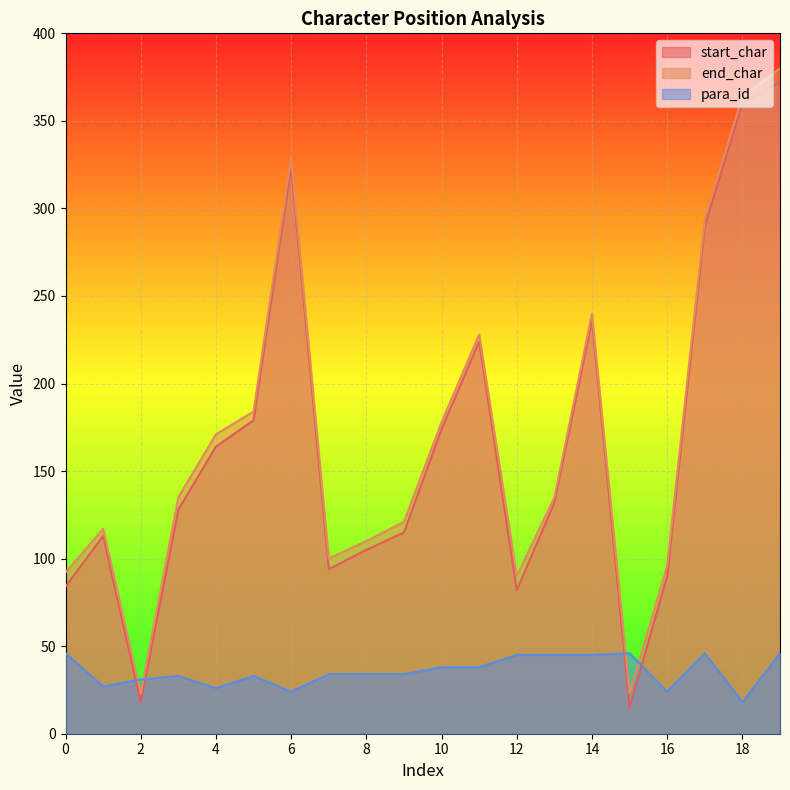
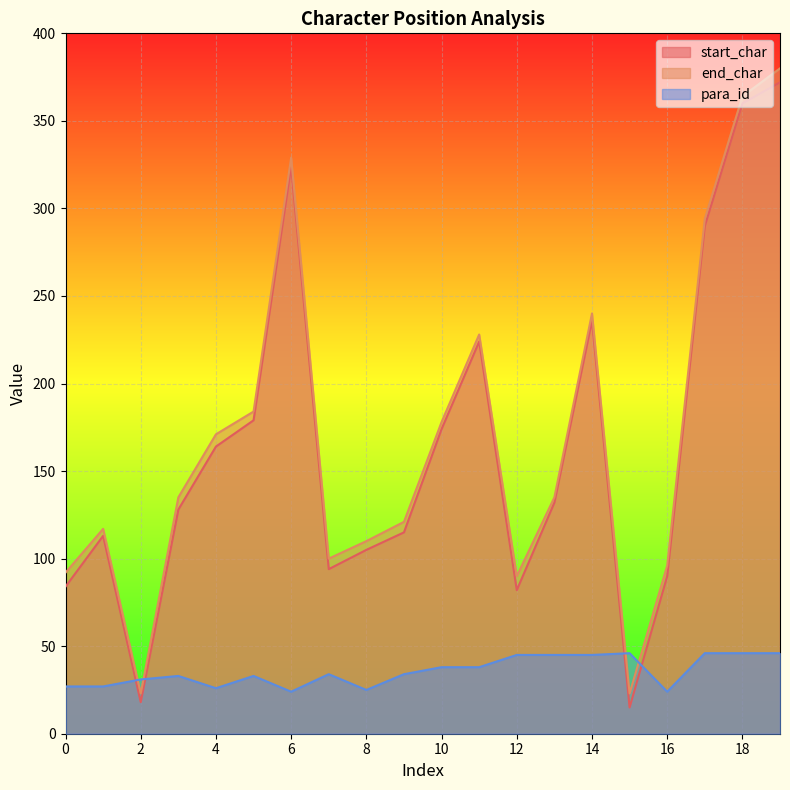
para_id, 0: 46 -> 27
para_id, 8: 34 -> 25
para_id, 18: 18 -> 46
